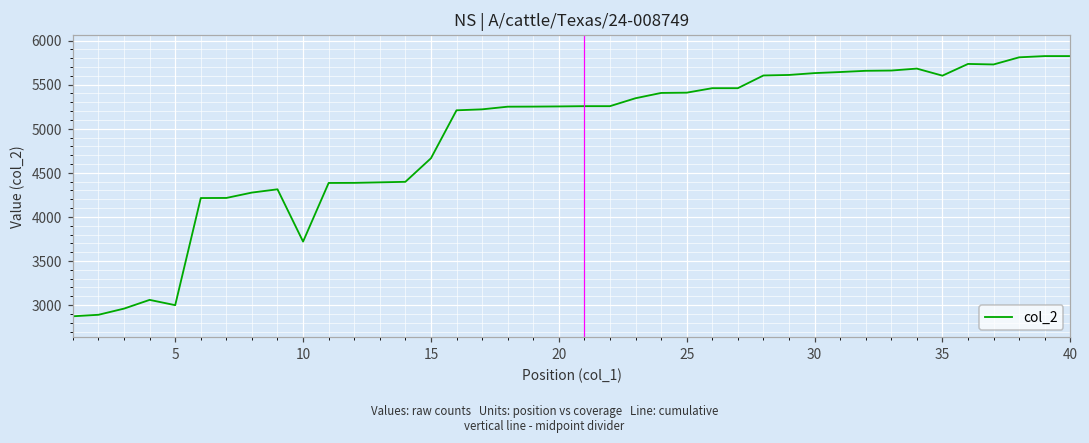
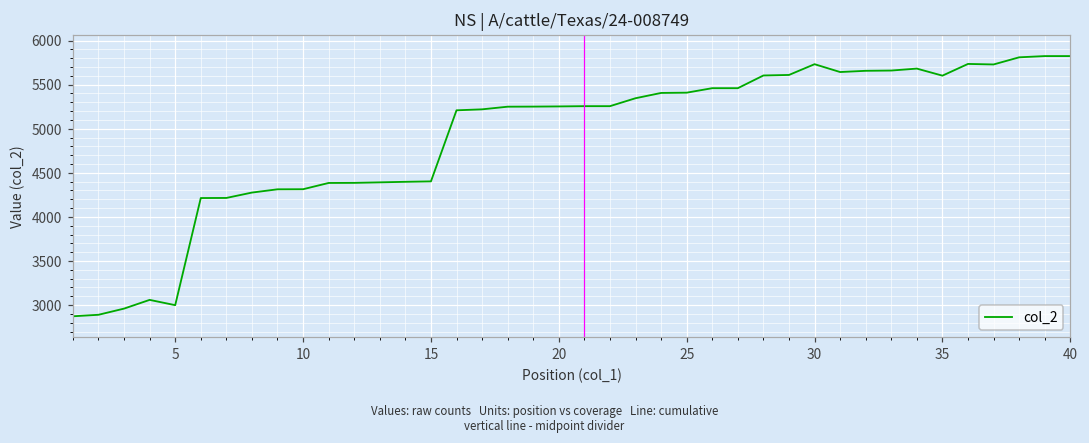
10: 3700 -> 4300
15: 4700 -> 4400
30: 5600 -> 5700
